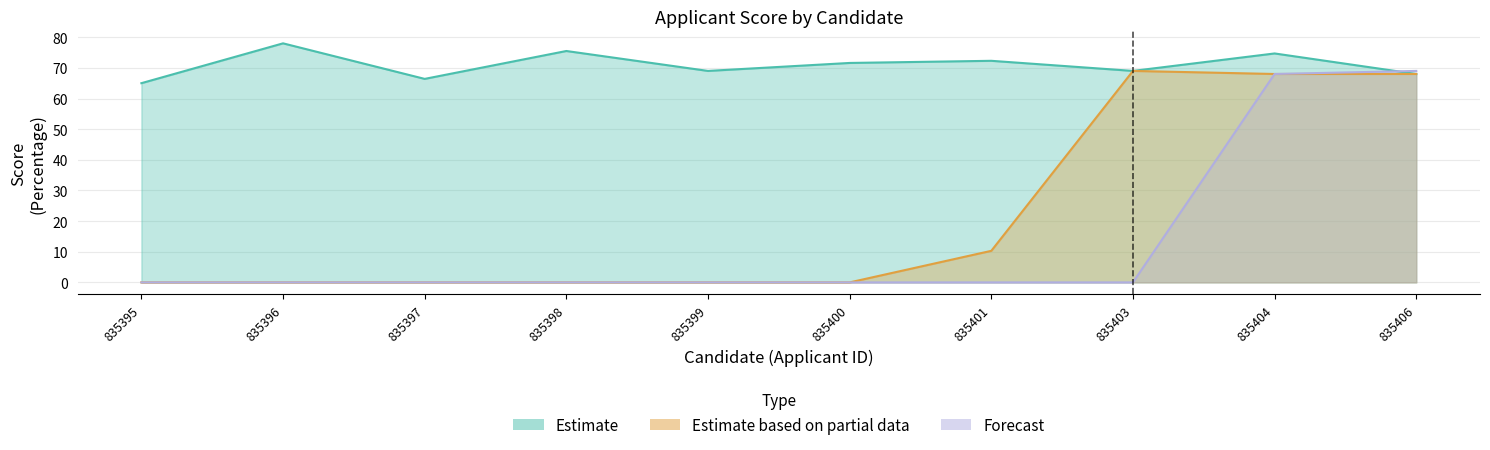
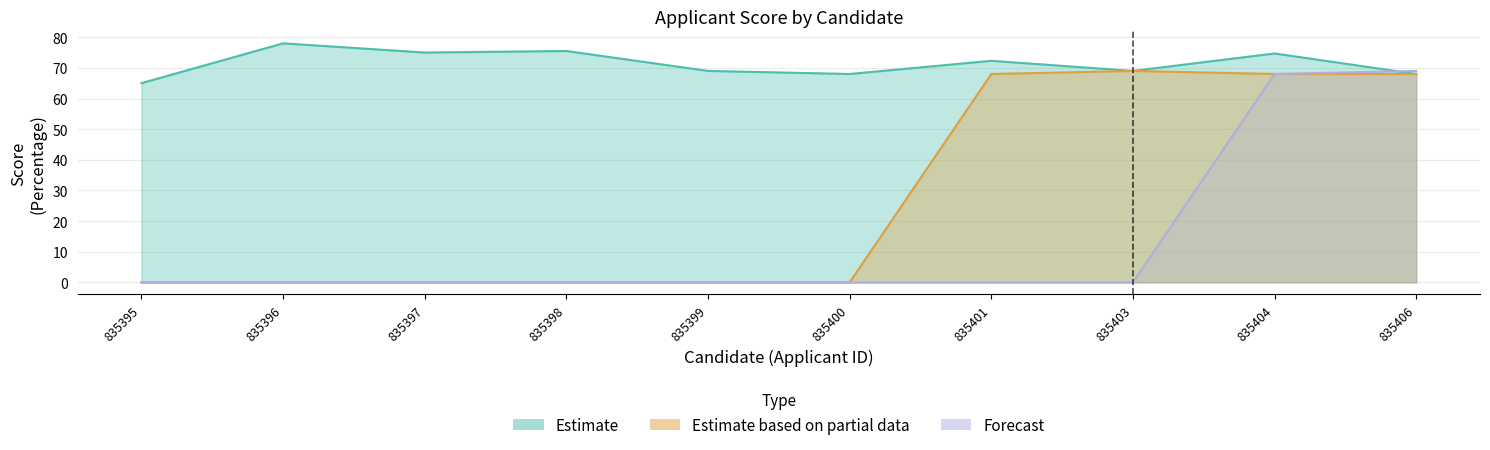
Estimate, 835397: 66 -> 75
Estimate, 835400: 72 -> 68
Estimate based on partial data, 835401: 10 -> 68
